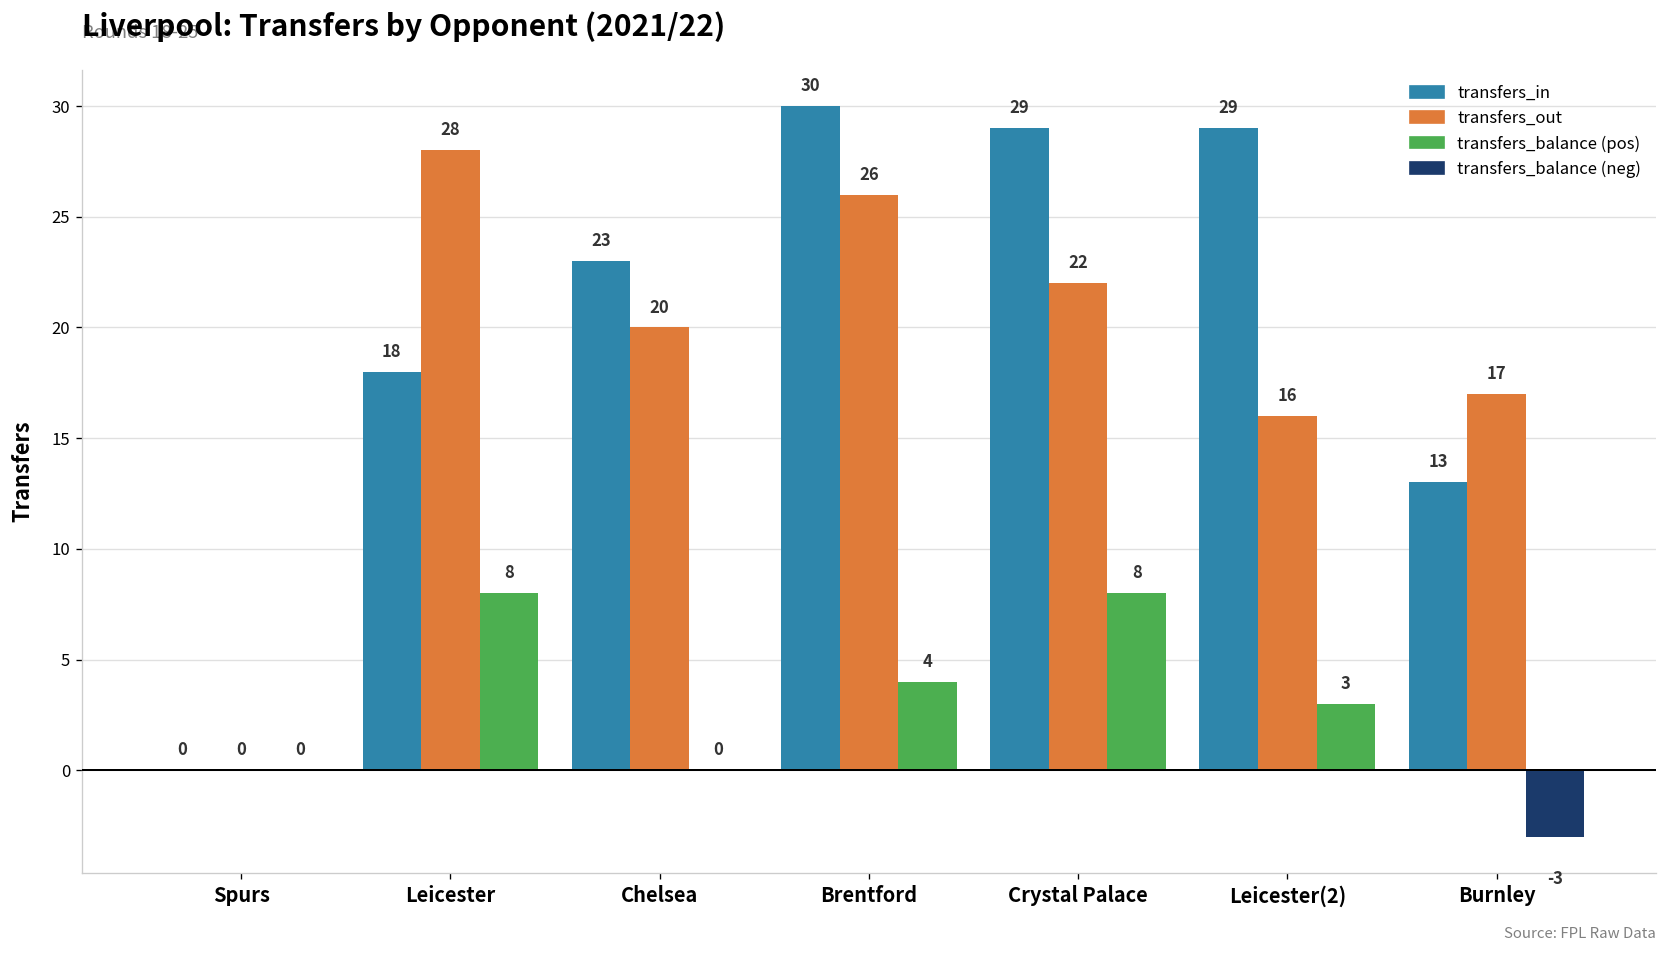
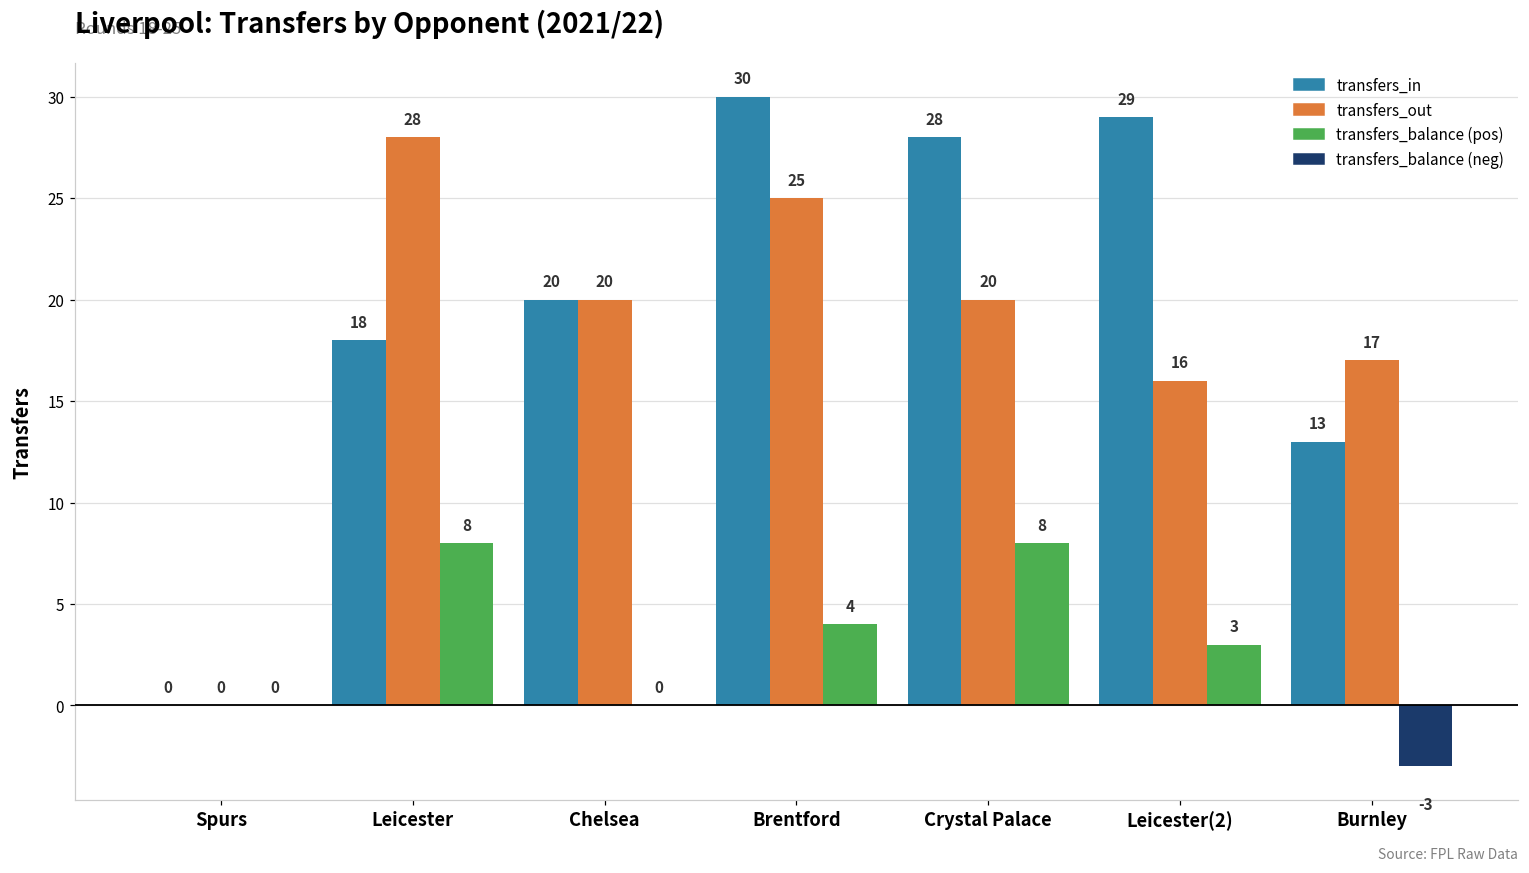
transfers_in, Chelsea: 23 -> 20
transfers_out, Brentford: 26 -> 25
transfers_in, Crystal Palace: 29 -> 28
transfers_out, Crystal Palace: 22 -> 20
